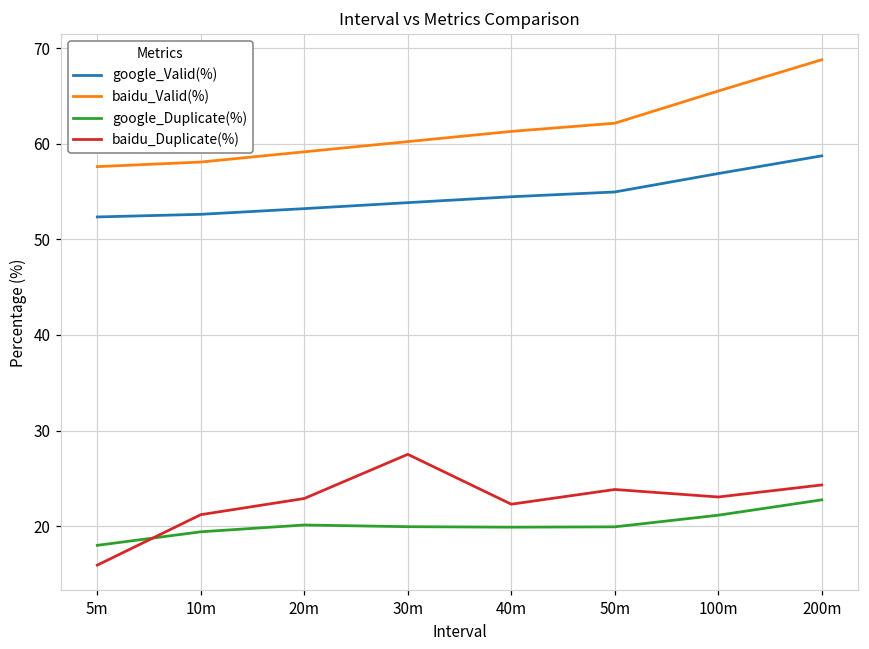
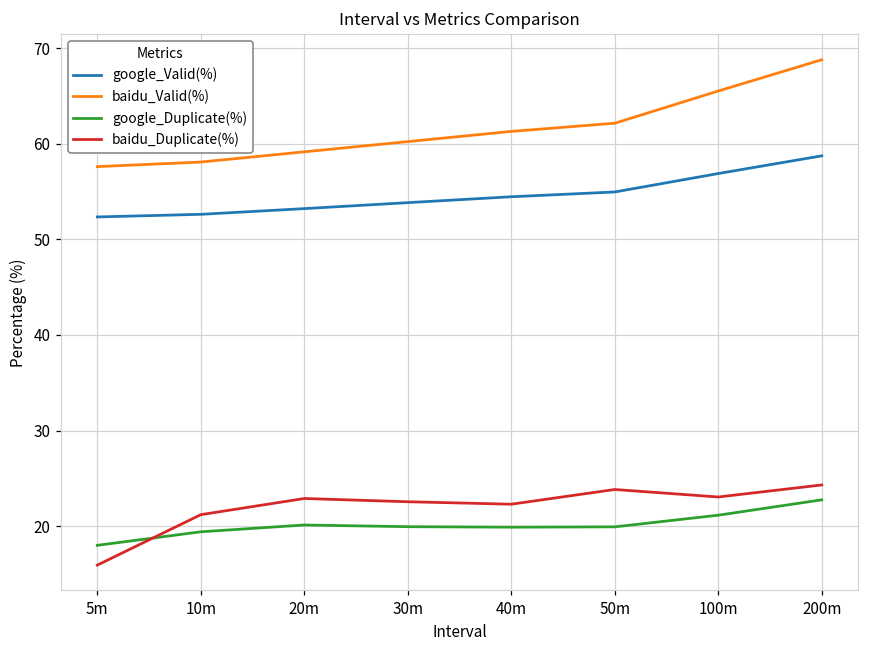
baidu_Duplicate(%), 30m: 28 -> 23
